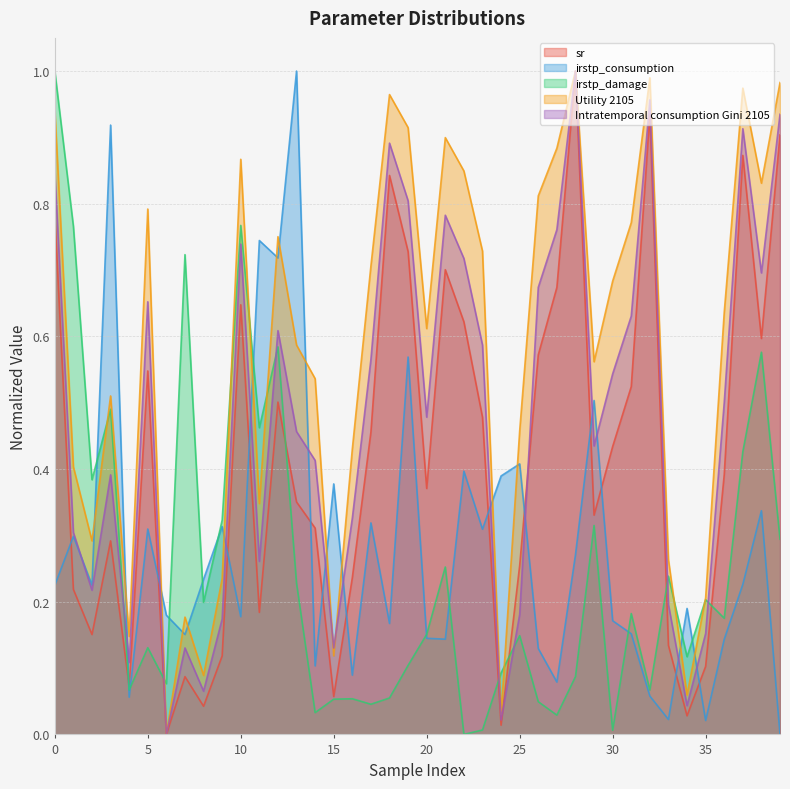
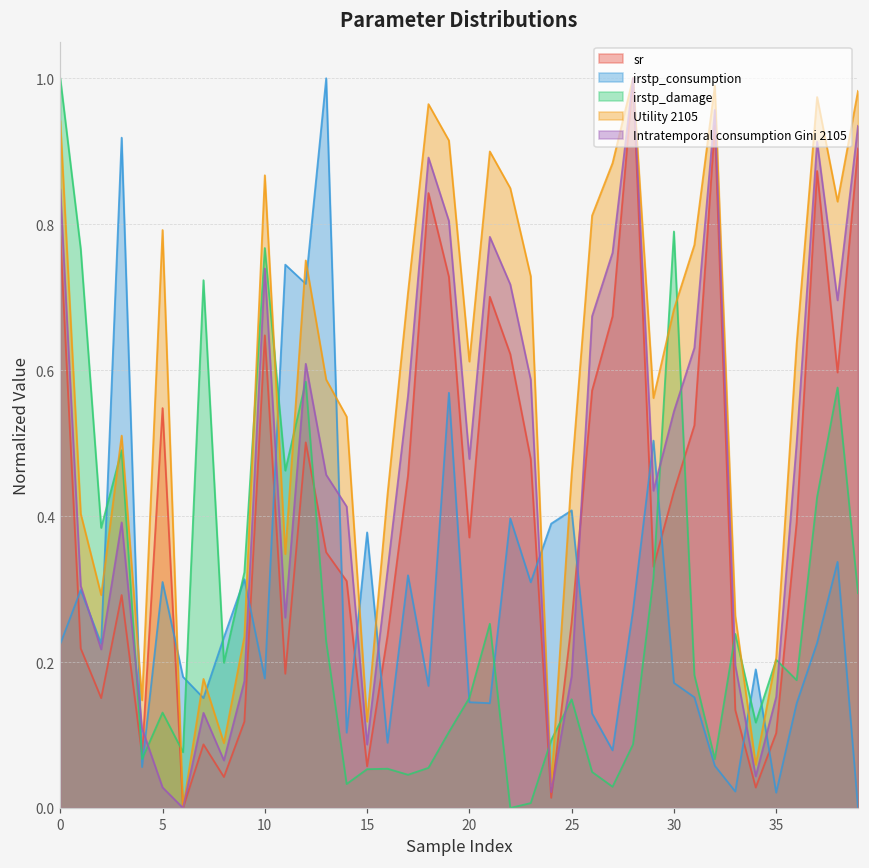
Intratemporal consumption Gini 2105, 5: 0.65 -> 0.03
Intratemporal consumption Gini 2105, 15: 0.13 -> 0.09
irstp_damage, 30: 0.01 -> 0.79
